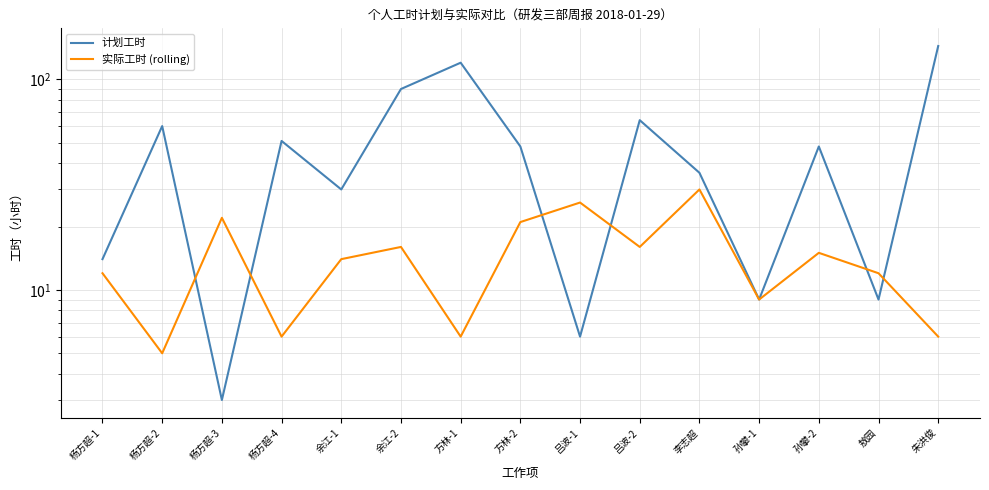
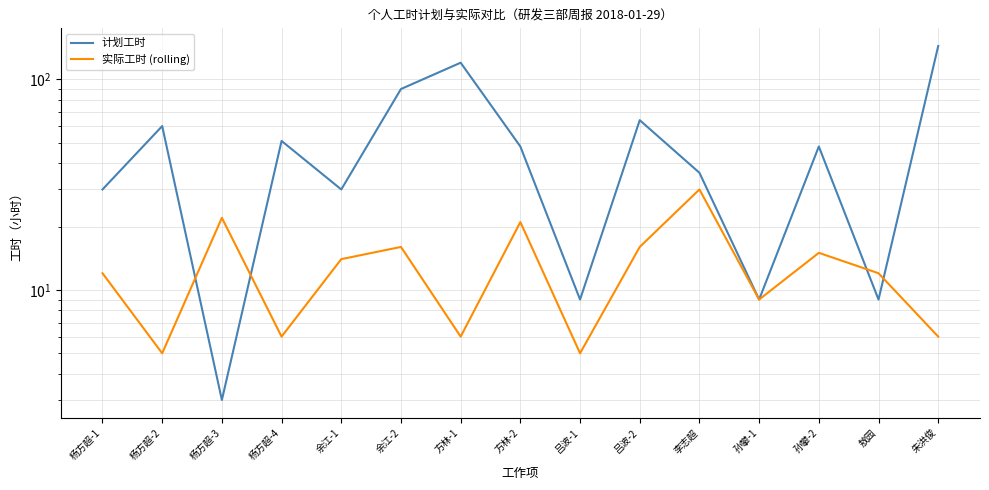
计划工时, 杨方超-1: 14 -> 30
计划工时, 吕波-1: 6 -> 9
实际工时 (rolling), 吕波-1: 26 -> 5
